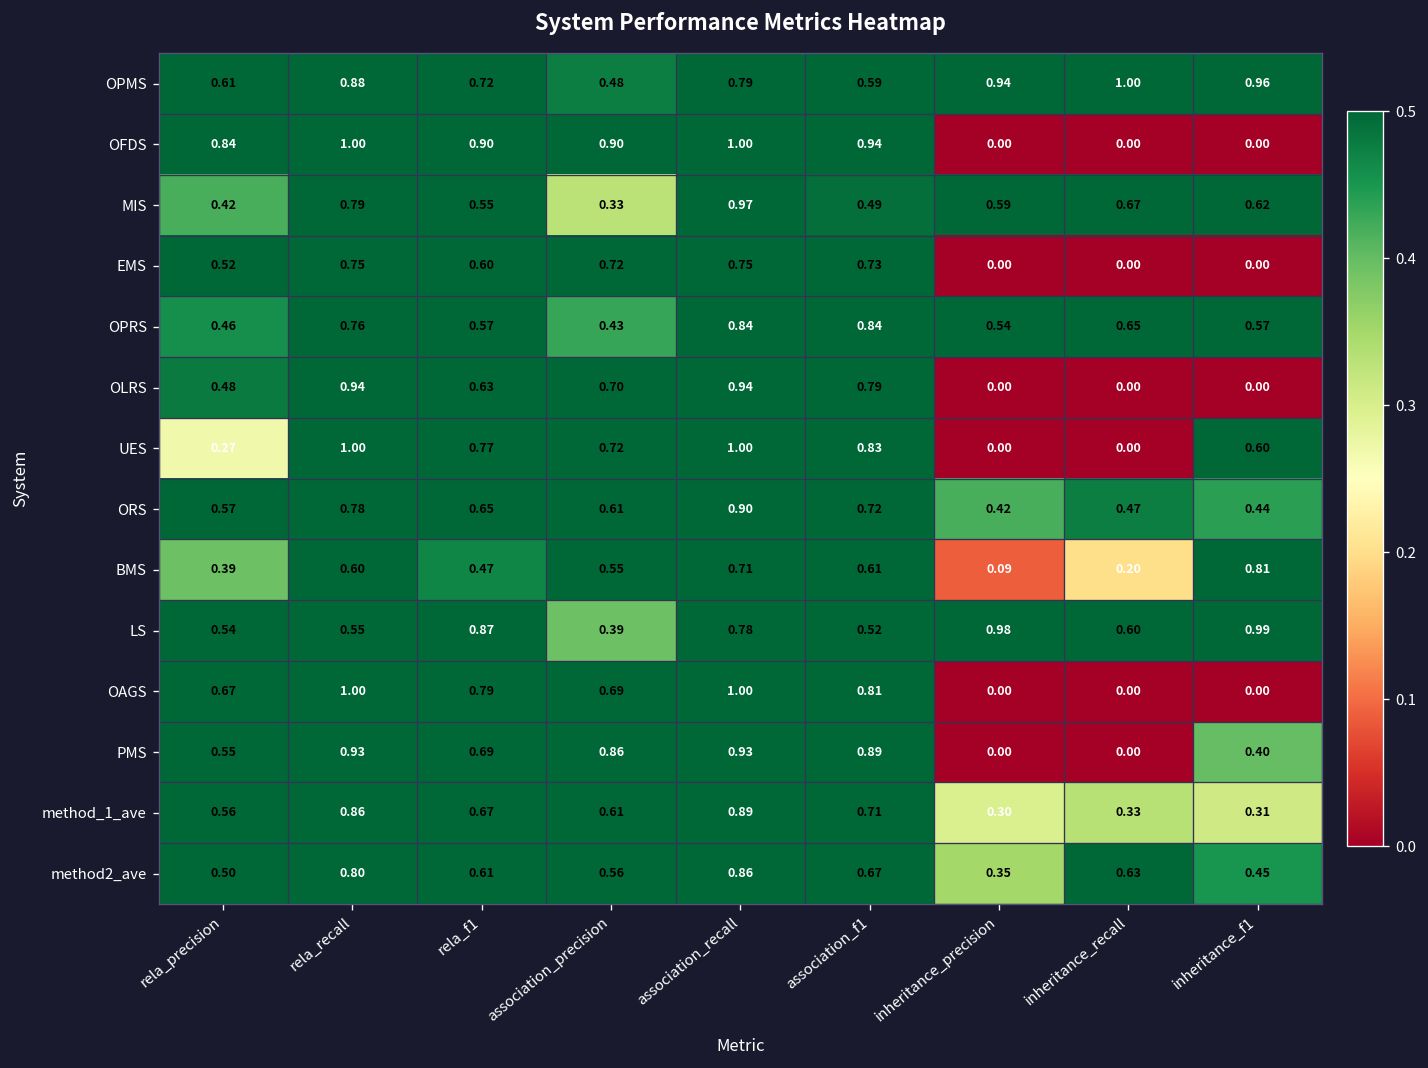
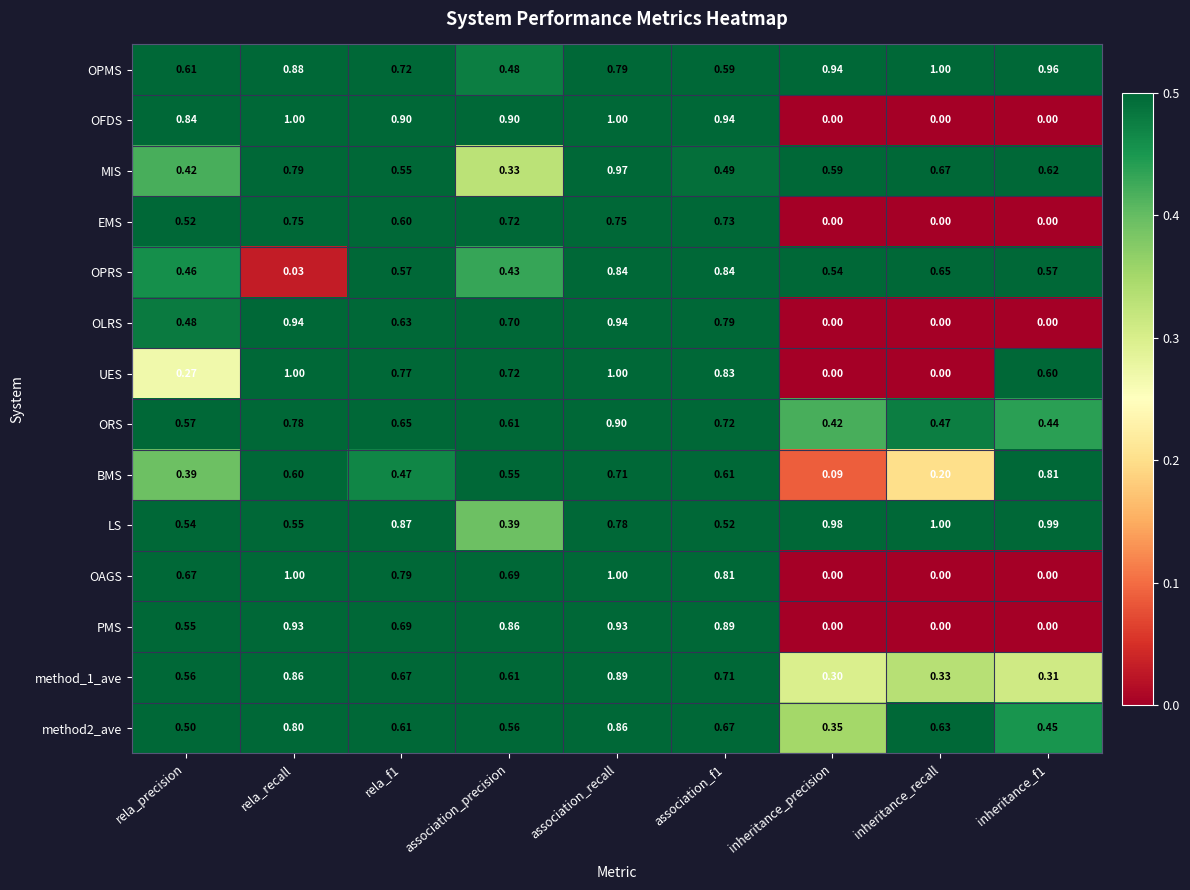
OPRS, rela_recall: 0.76 -> 0.03
LS, inheritance_recall: 0.60 -> 1.00
PMS, inheritance_f1: 0.40 -> 0.00
